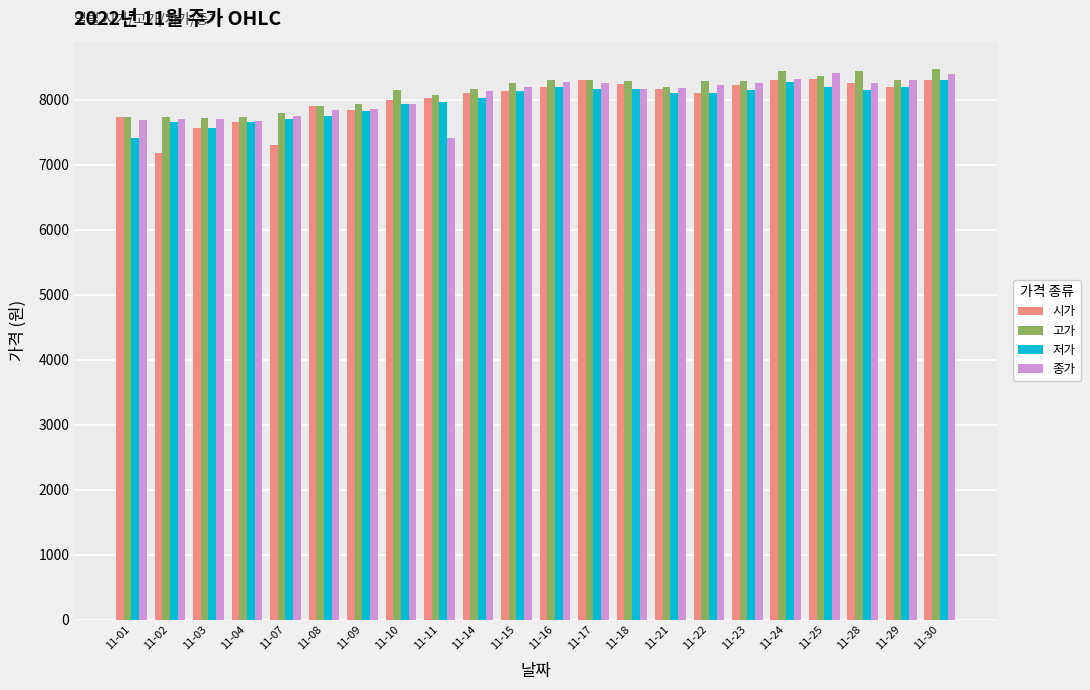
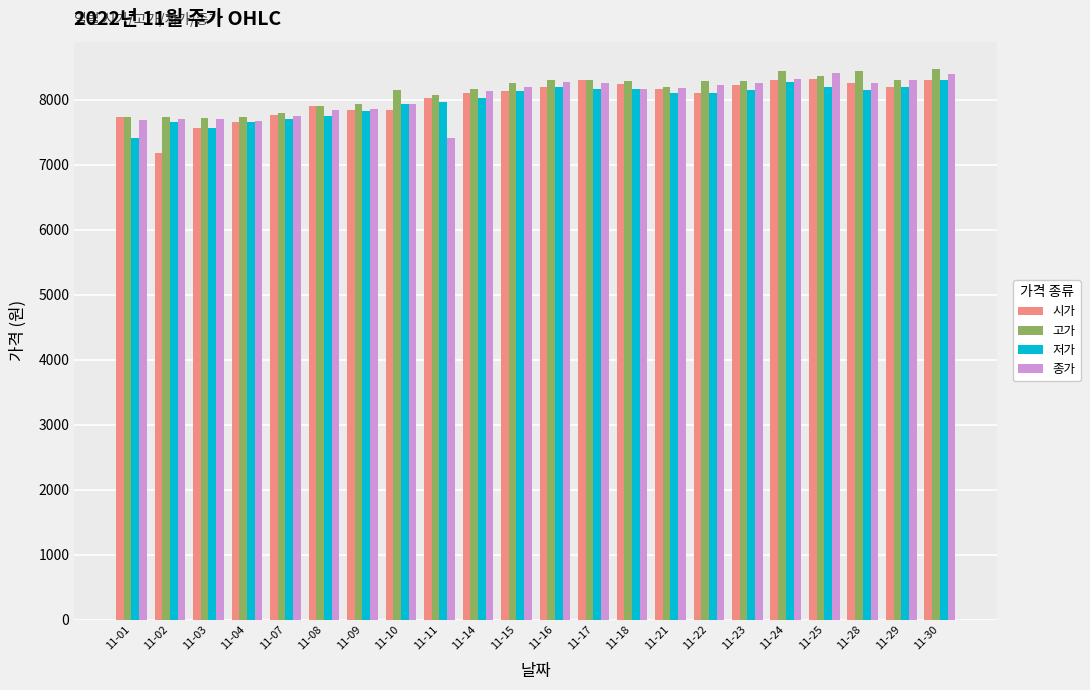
시가, 11-07: 7300 -> 7800
시가, 11-10: 8000 -> 7800
